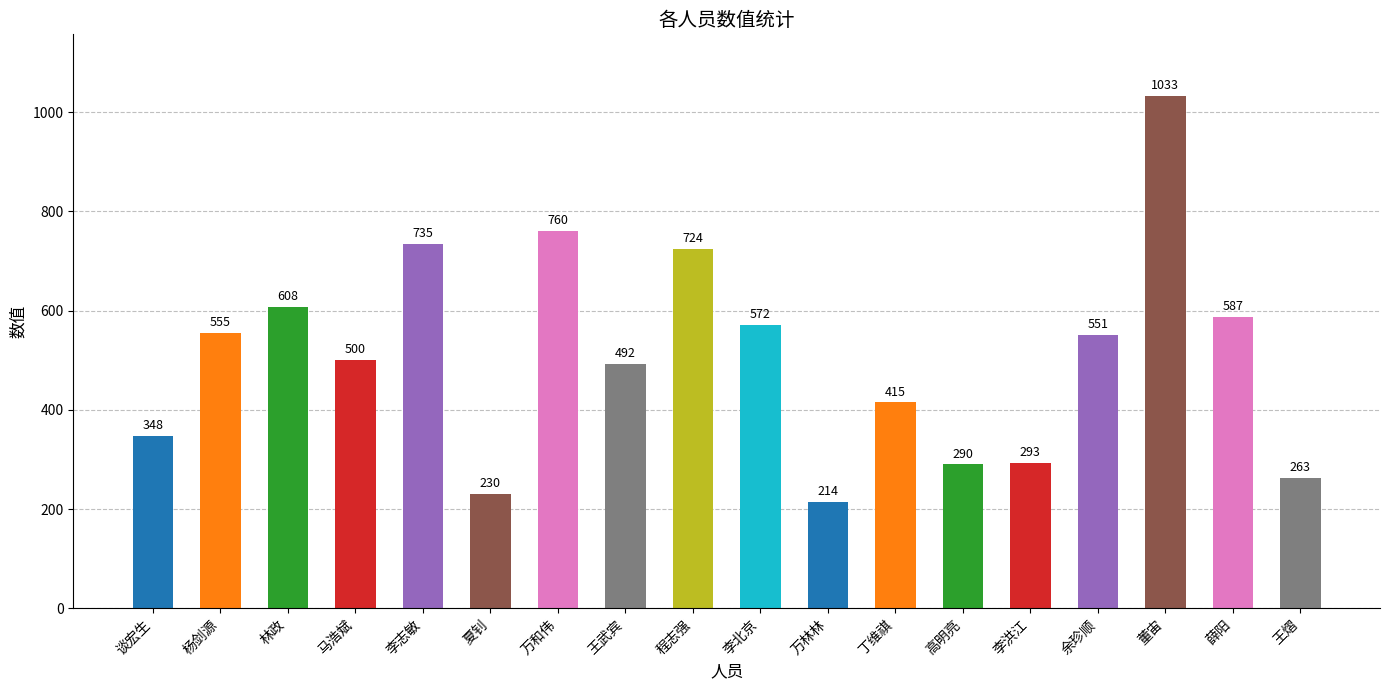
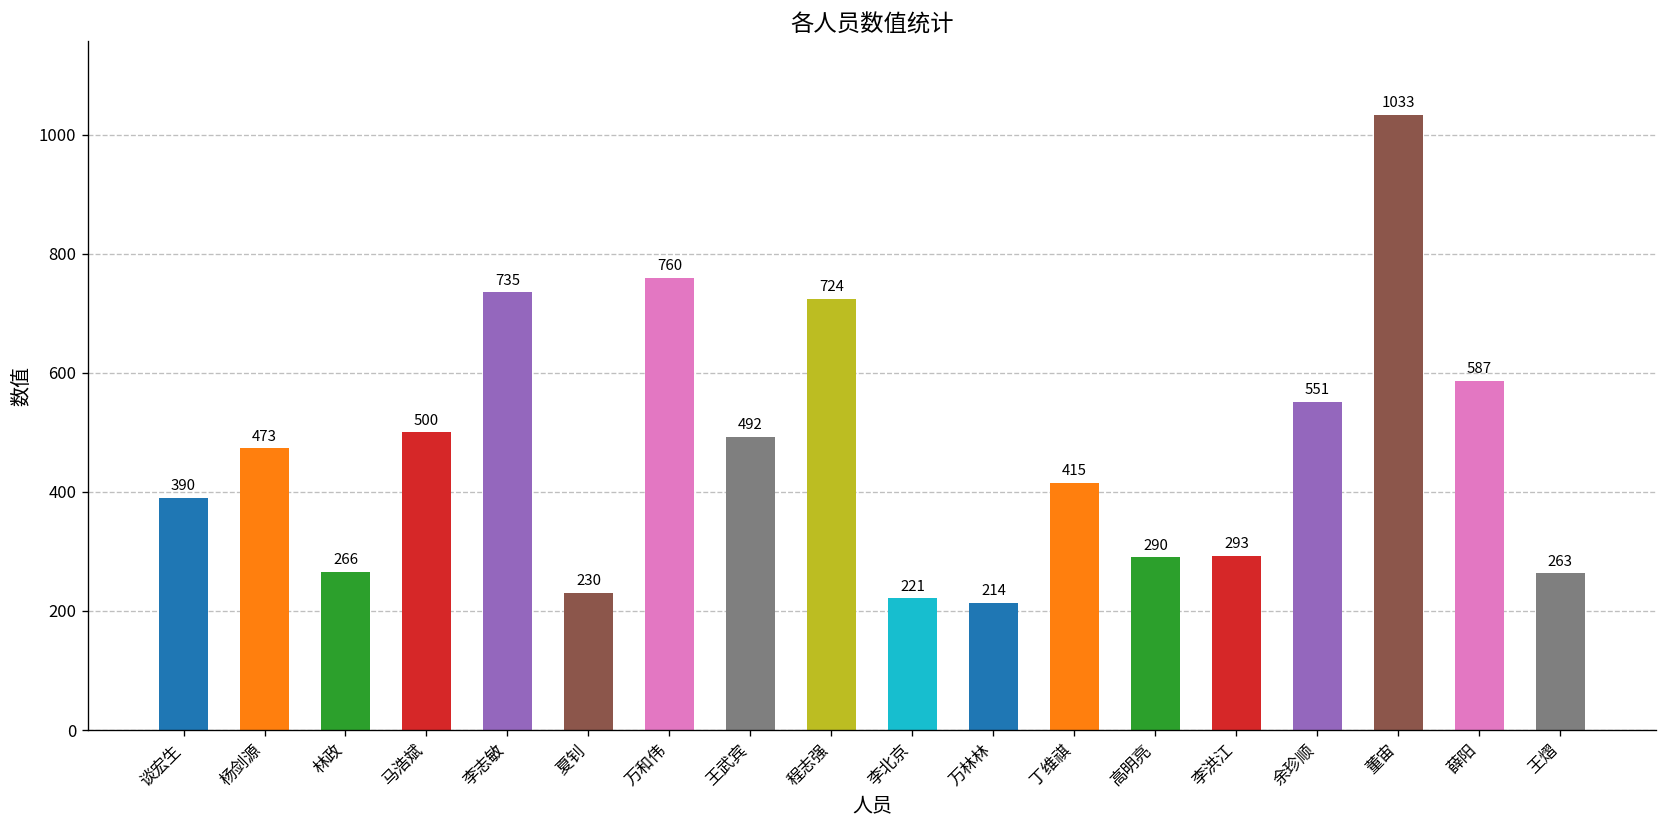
谈宏生: 348 -> 390
杨剑源: 555 -> 473
林政: 608 -> 266
李北京: 572 -> 221
